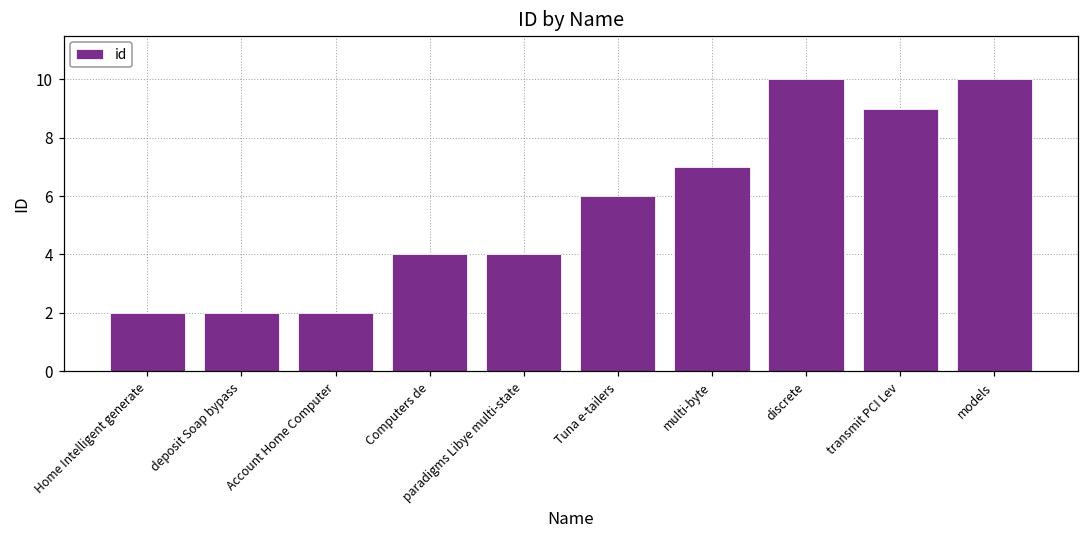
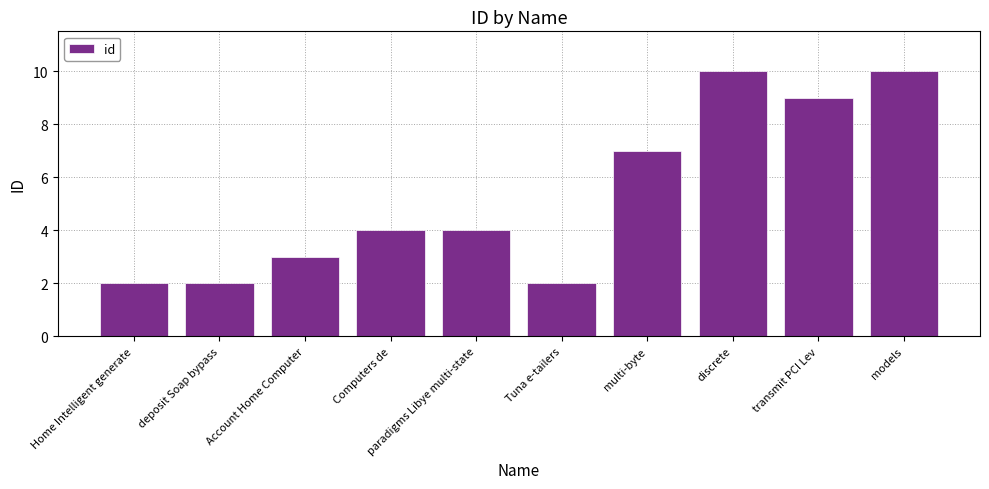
Account Home Computer: 2 -> 3
Tuna e-tailers: 6 -> 2
